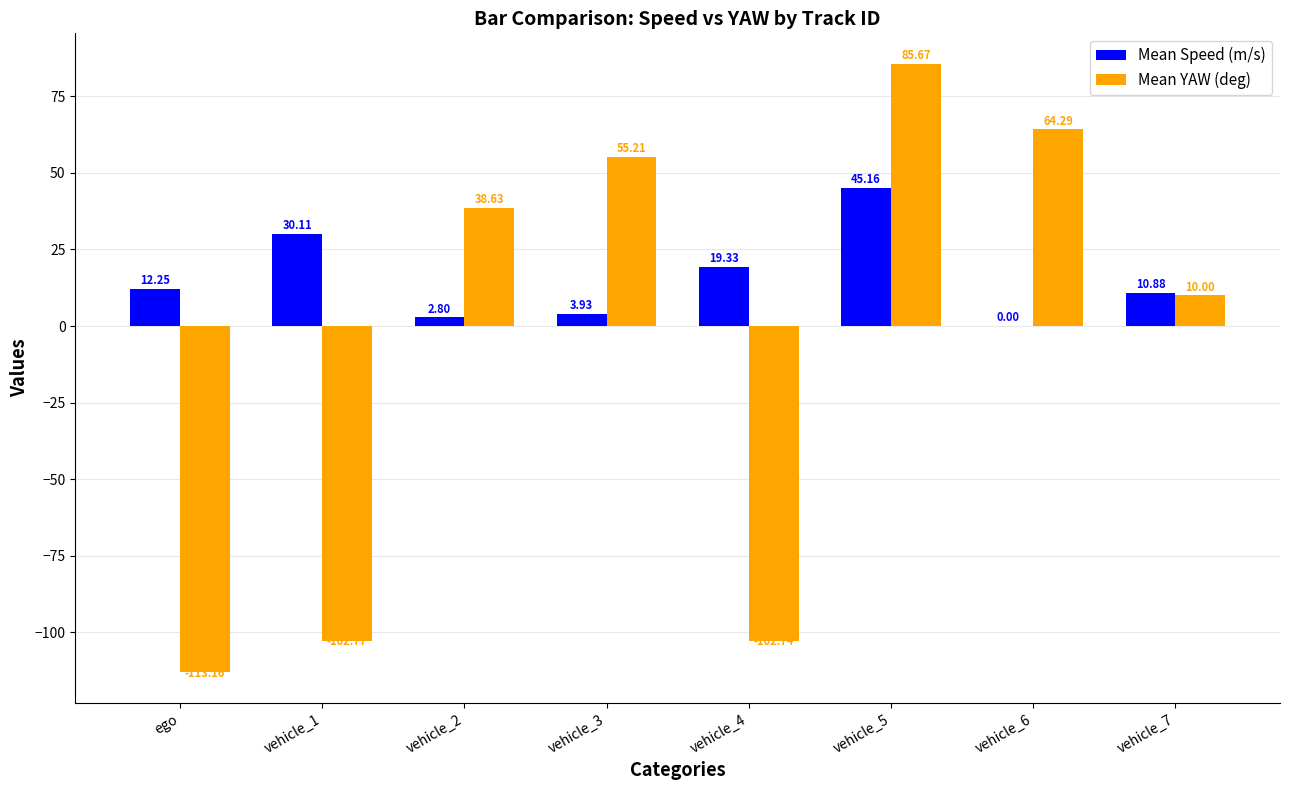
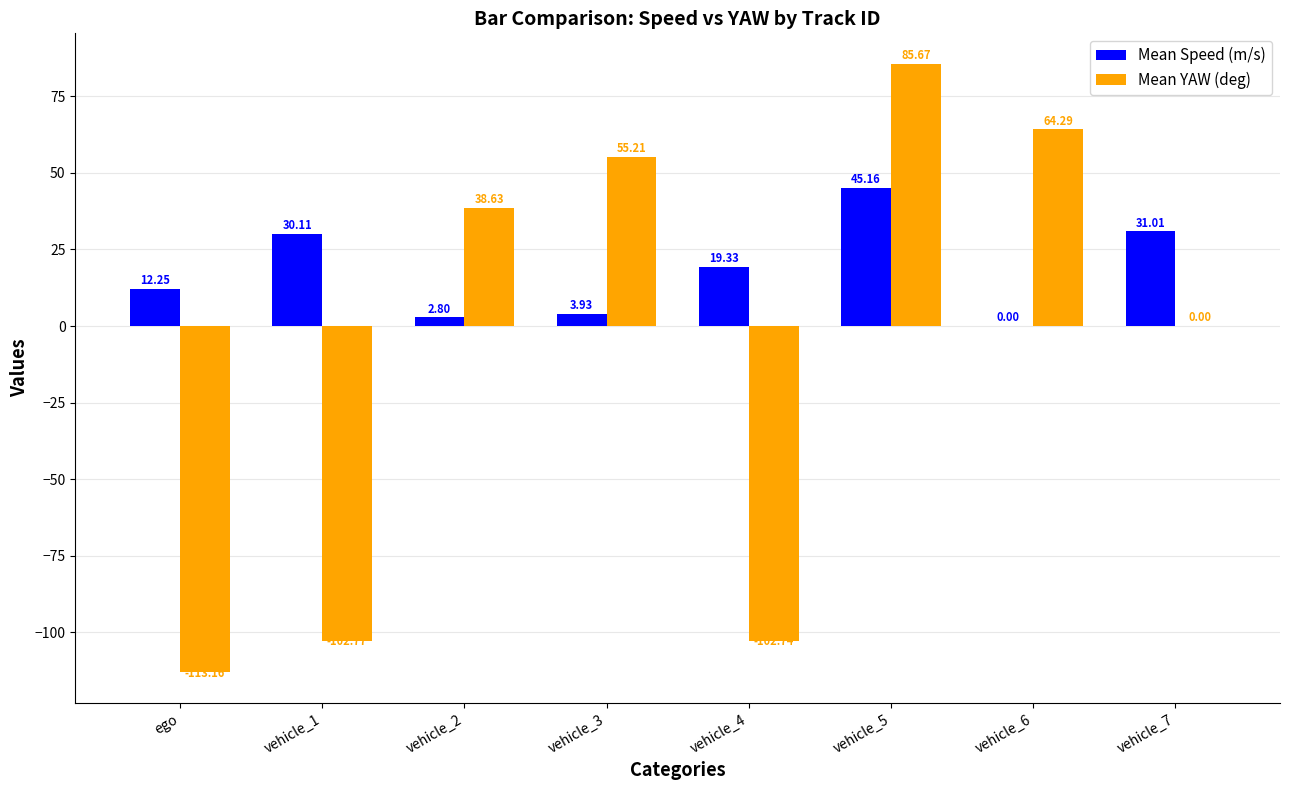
Mean Speed (m/s), vehicle_7: 10.88 -> 31.01
Mean YAW (deg), vehicle_7: 10.00 -> 0.00
